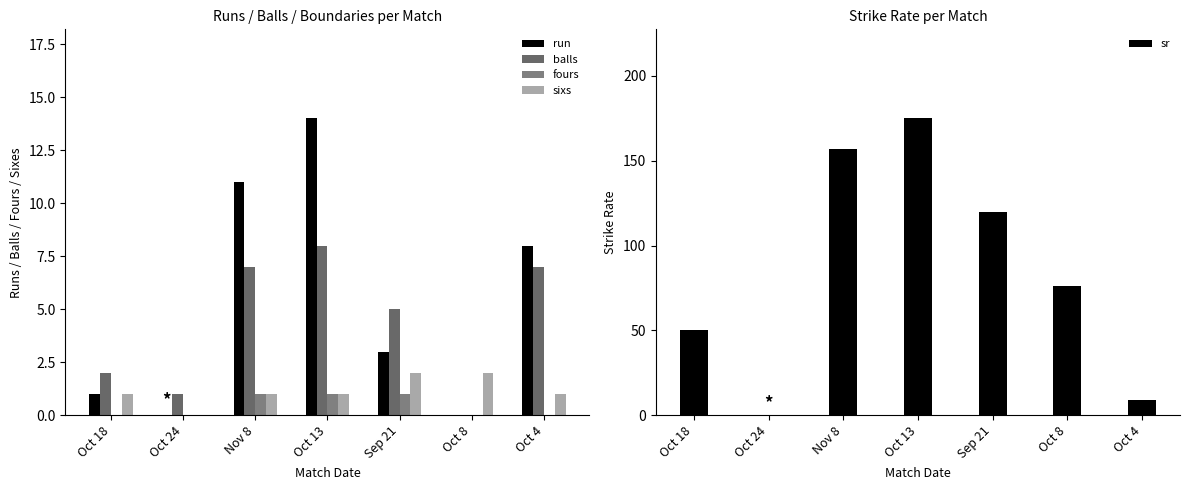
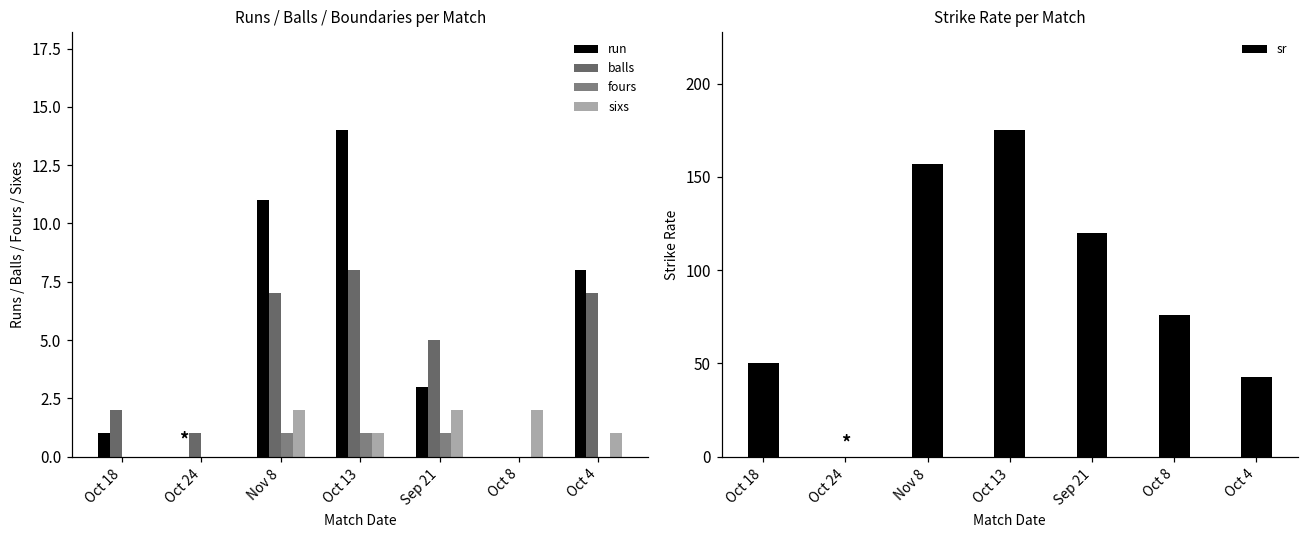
Runs / Balls / Boundaries per Match, sixs, Oct 18: 1 -> 0
Runs / Balls / Boundaries per Match, sixs, Nov 8: 1 -> 2
Strike Rate per Match, Oct 4: 9 -> 43
